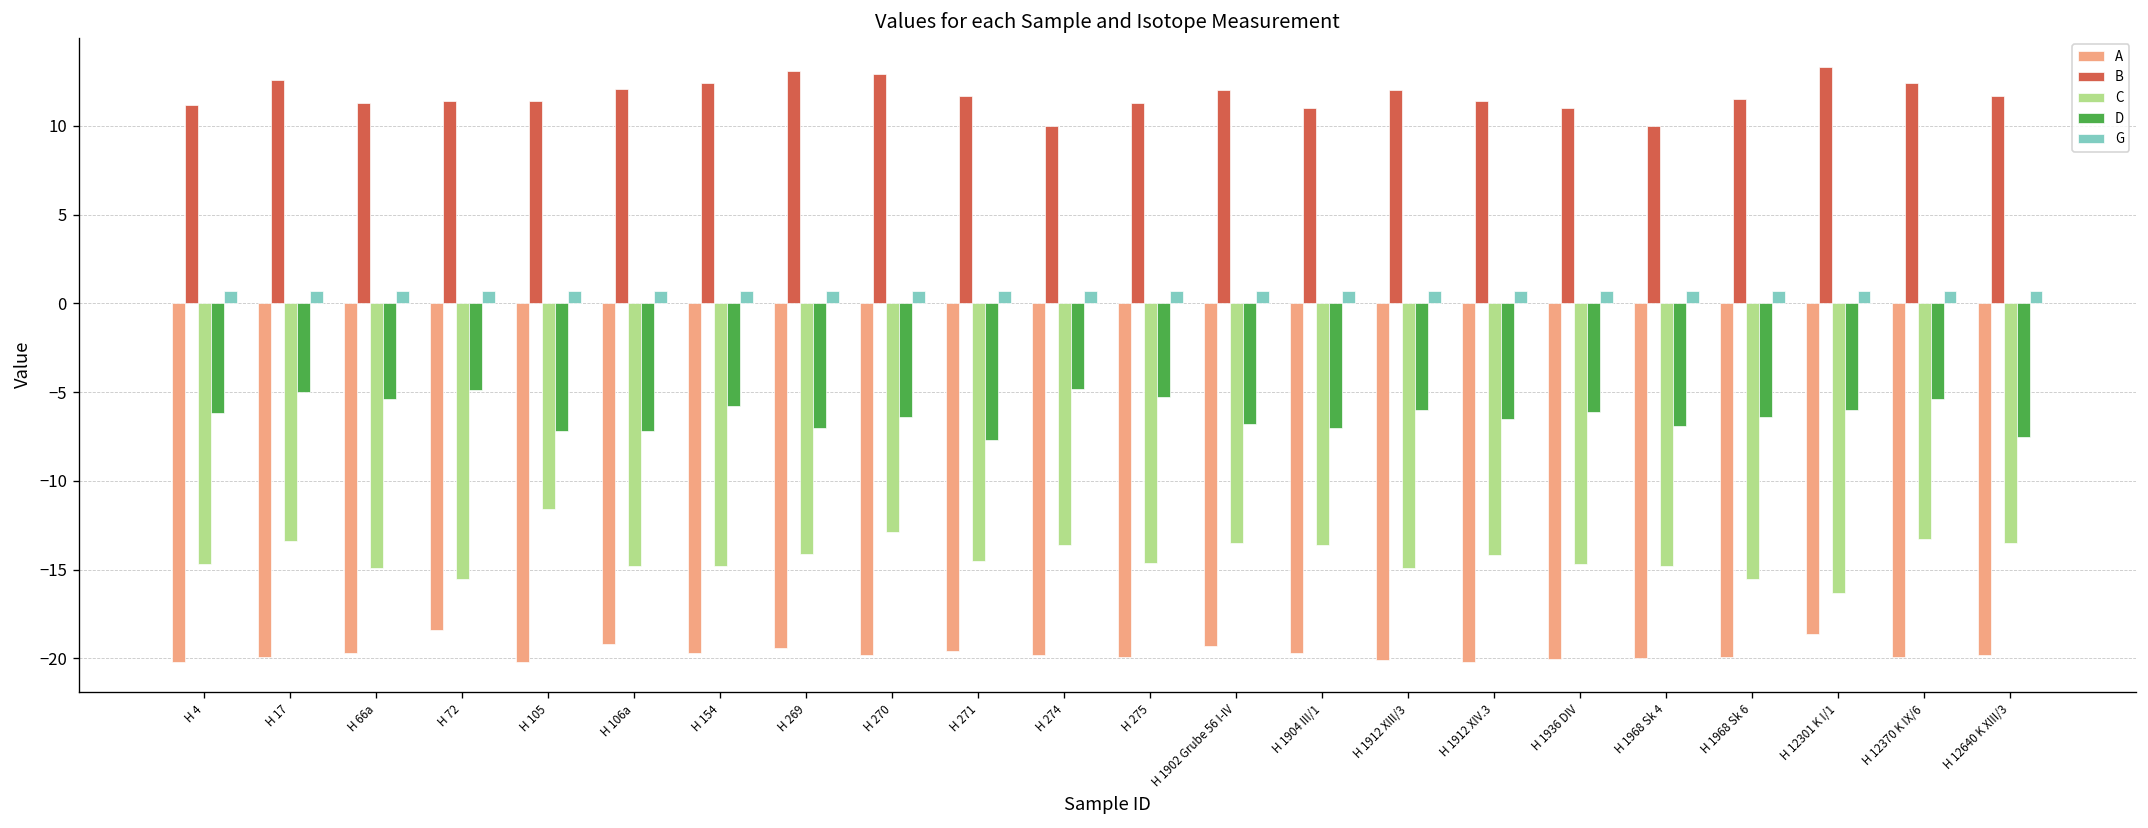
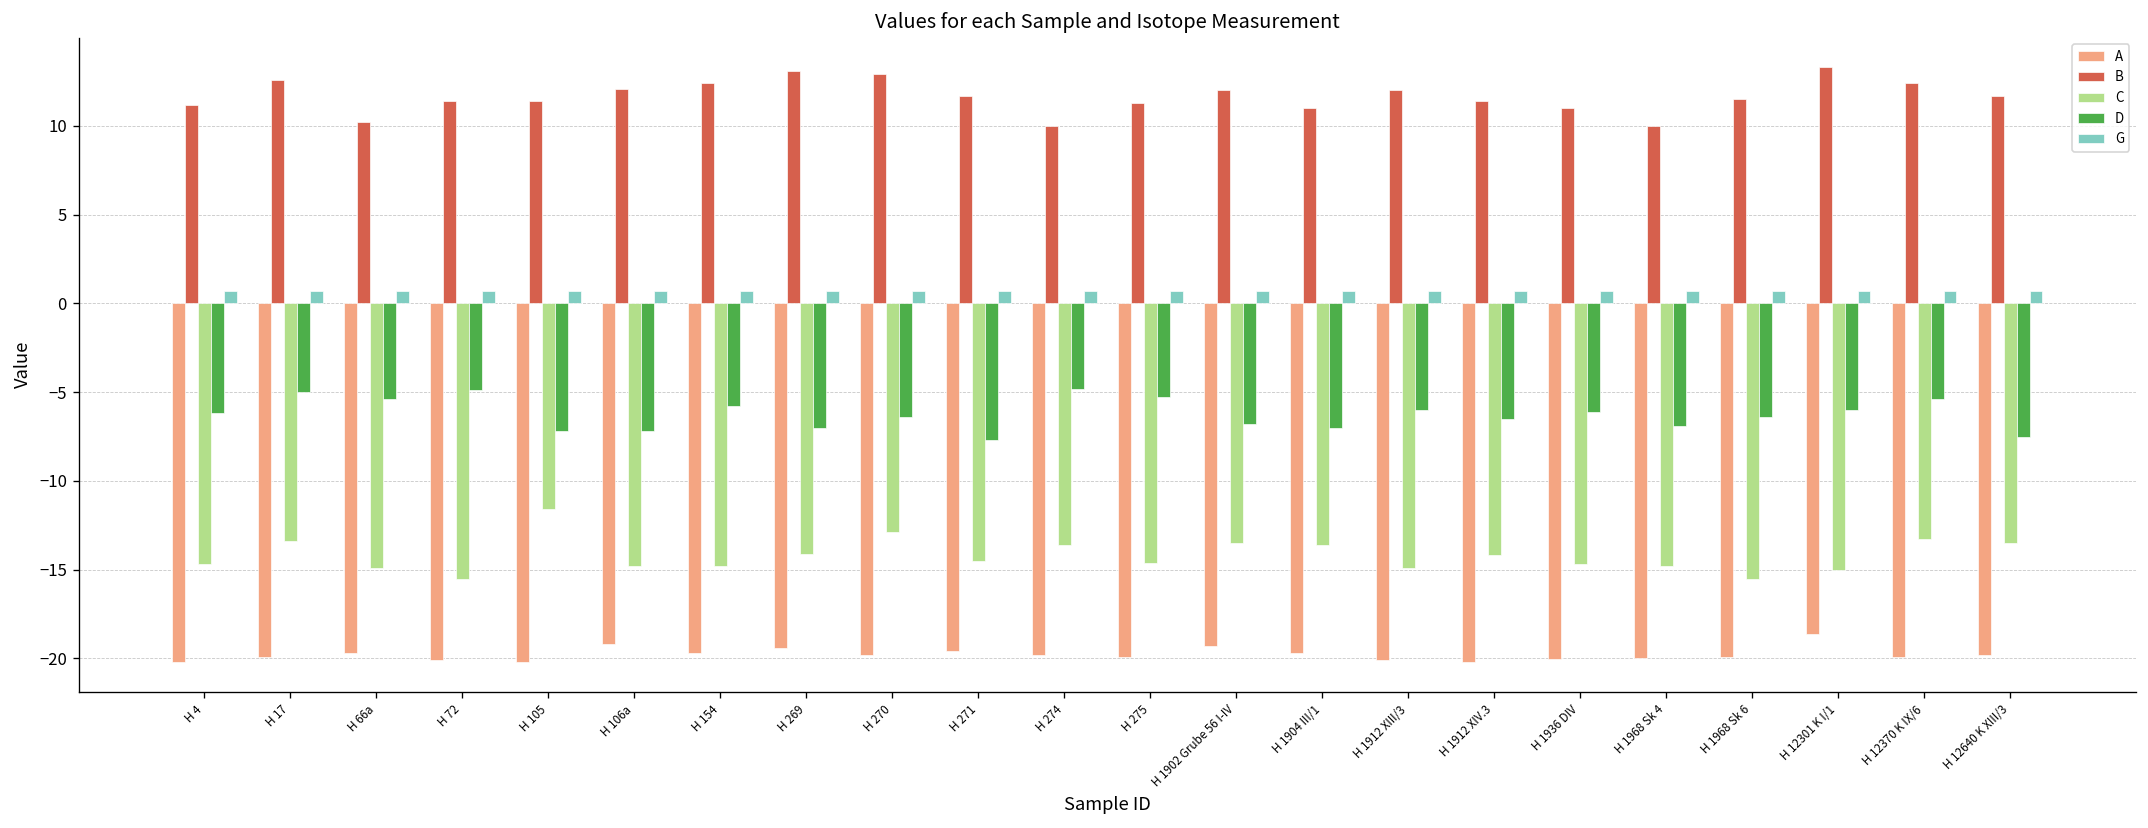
B, H 66a: 11.3 -> 10.2
A, H 72: -18.4 -> -20.1
C, H 12301 K I/1: -16.3 -> -15.0
